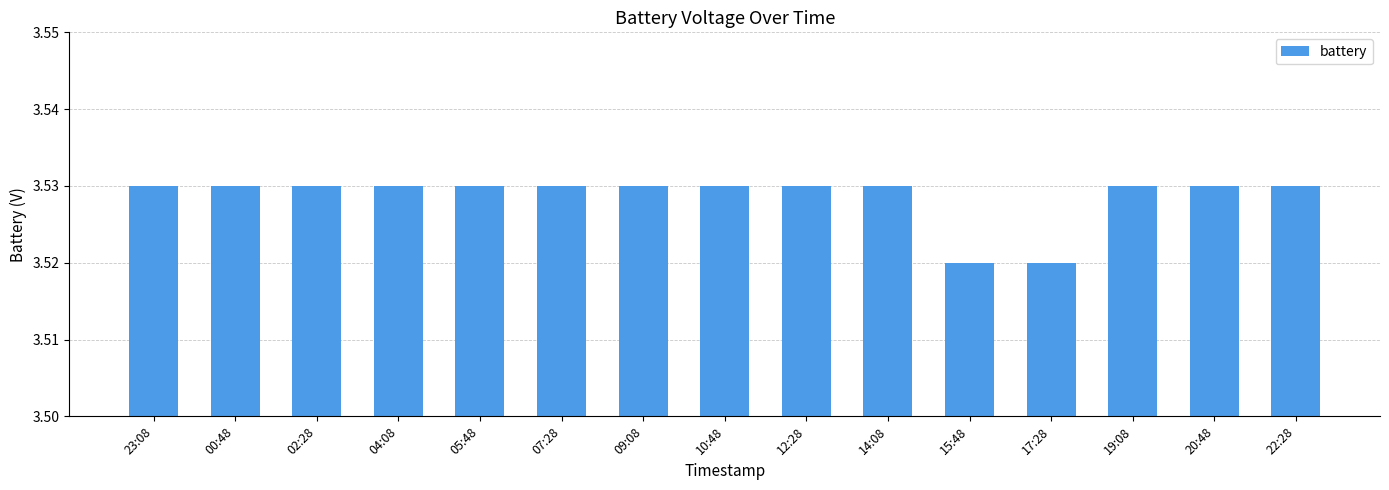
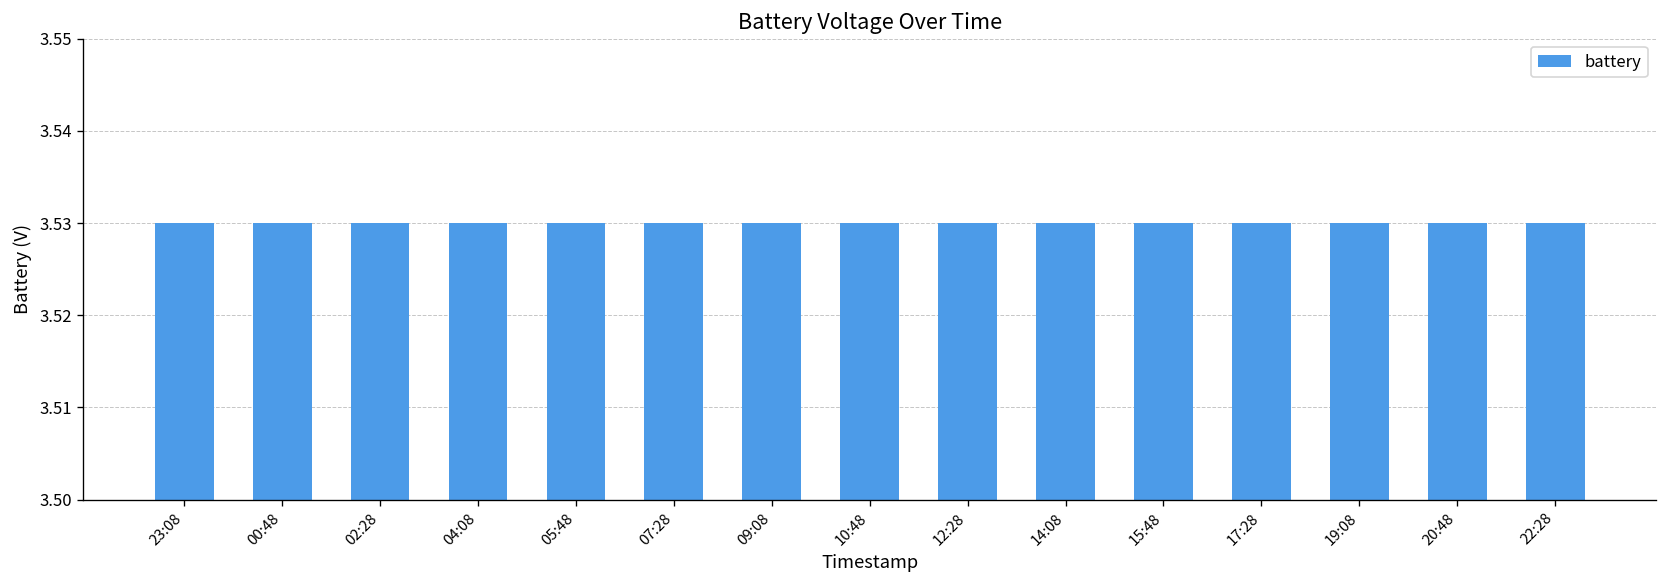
15:48: 3.52 -> 3.53
17:28: 3.52 -> 3.53
